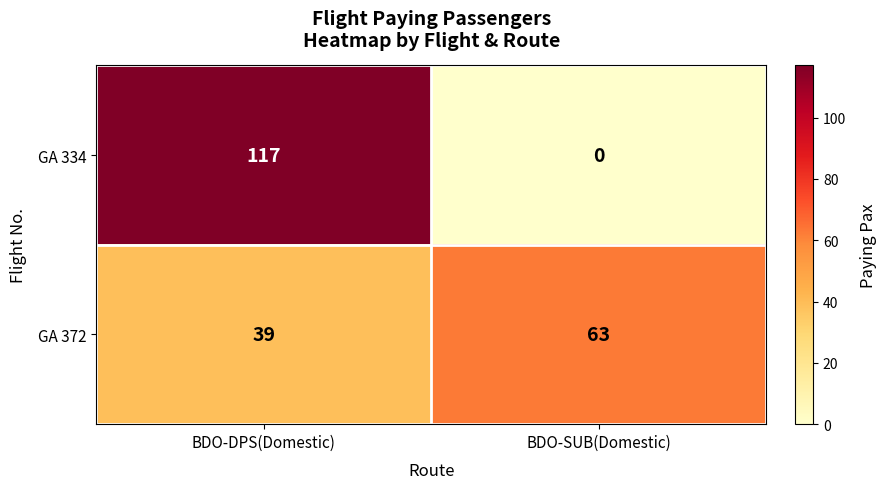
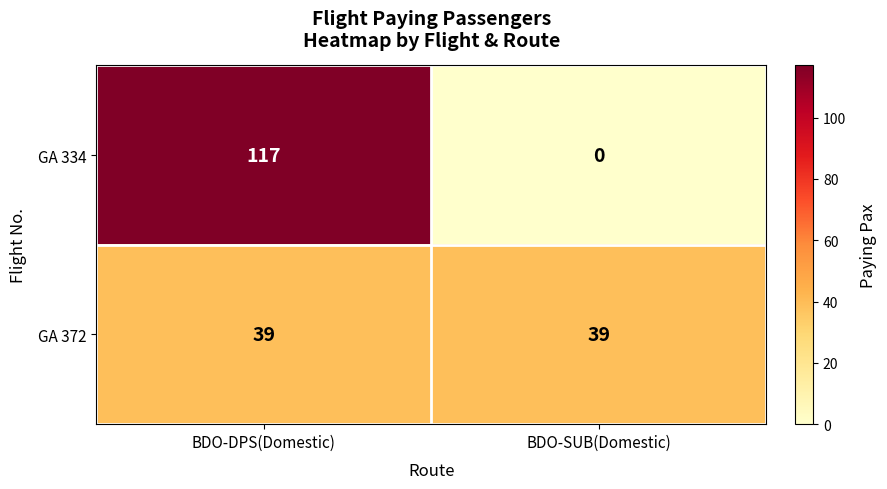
GA 372, BDO-SUB(Domestic): 63 -> 39
